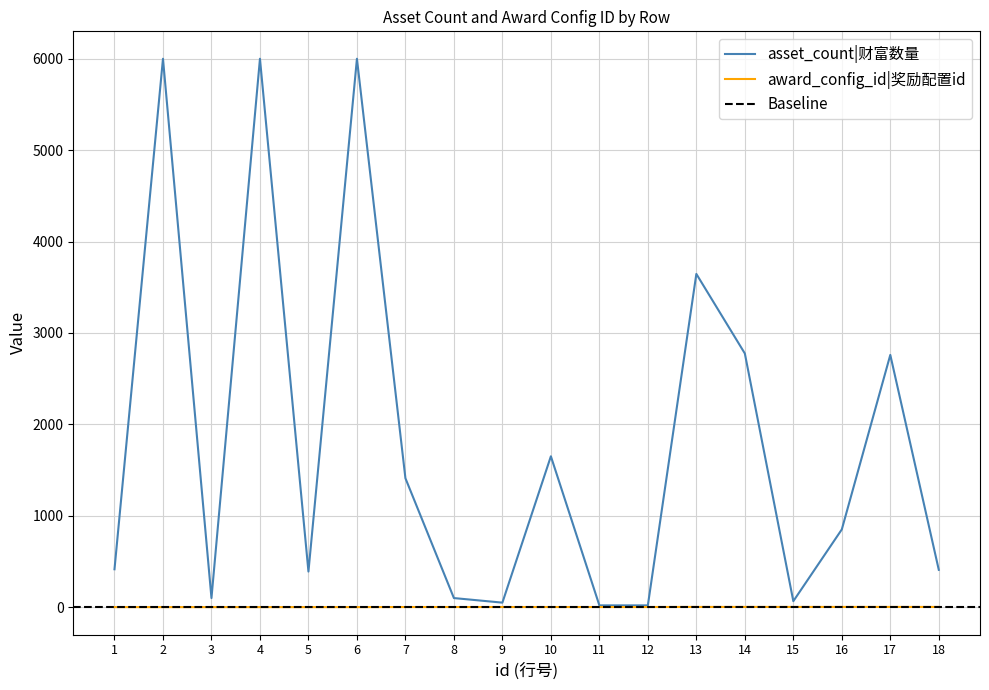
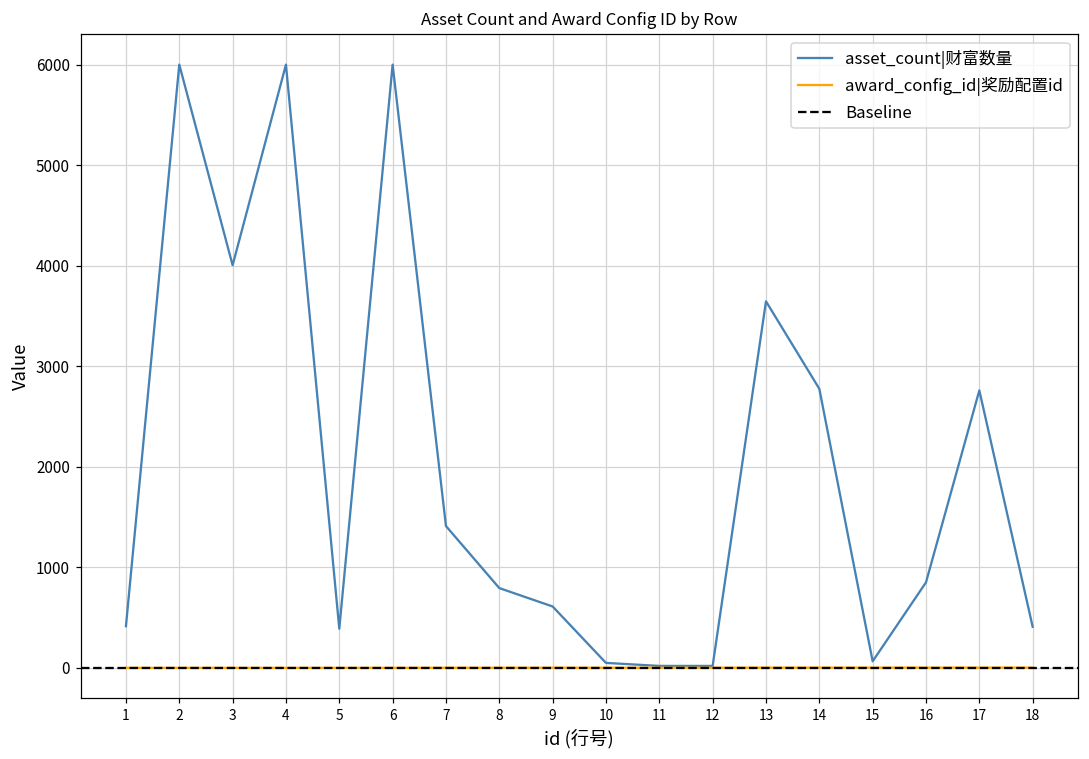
asset_count|财富数量, 3: 100 -> 4000
asset_count|财富数量, 8: 100 -> 800
asset_count|财富数量, 9: 100 -> 600
asset_count|财富数量, 10: 1700 -> 100
